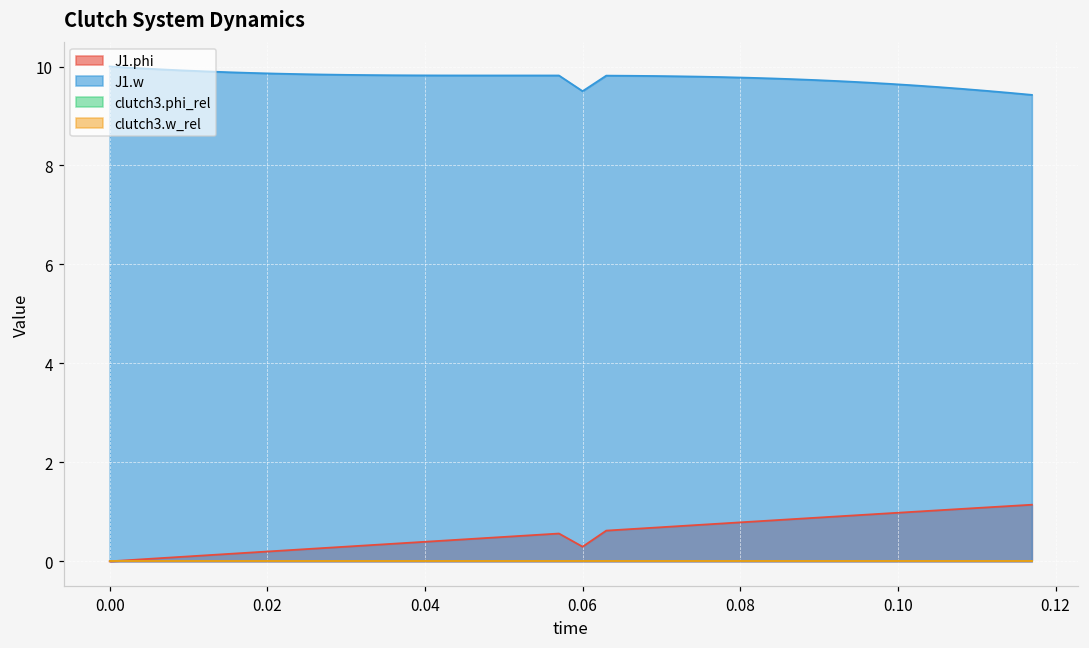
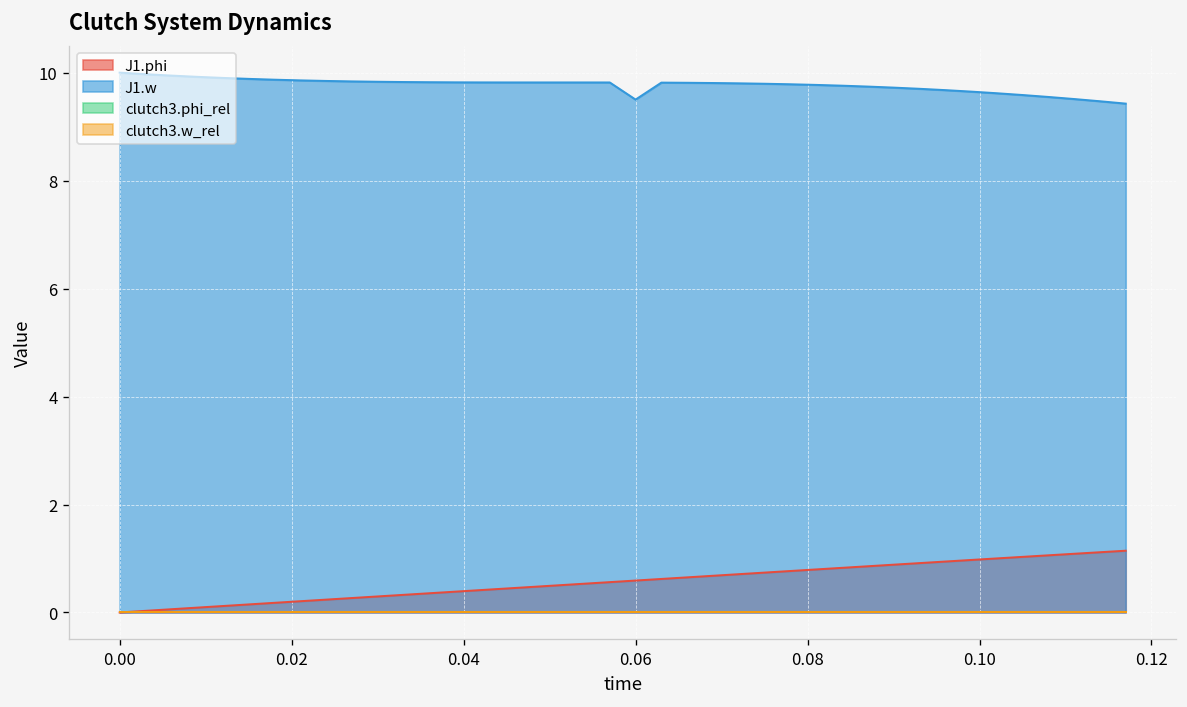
J1.phi, 0.06: 0.3 -> 0.6
